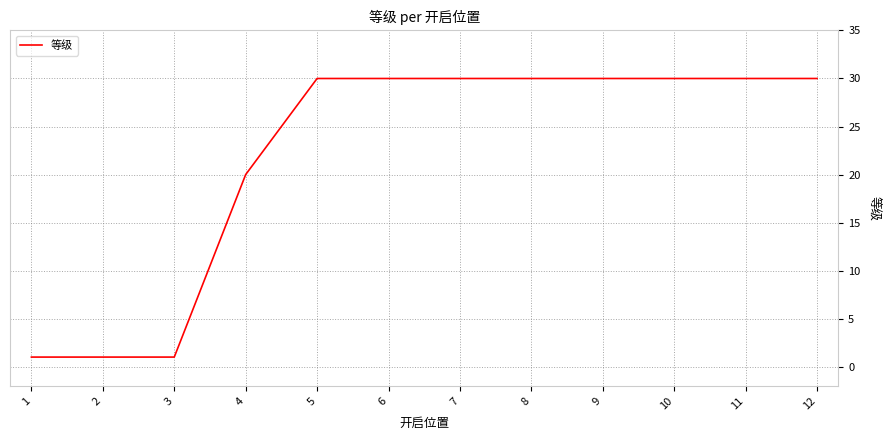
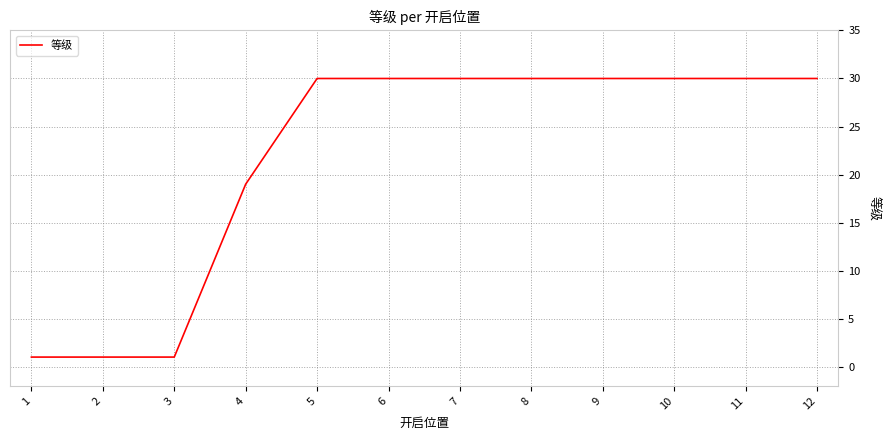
4: 20 -> 19
